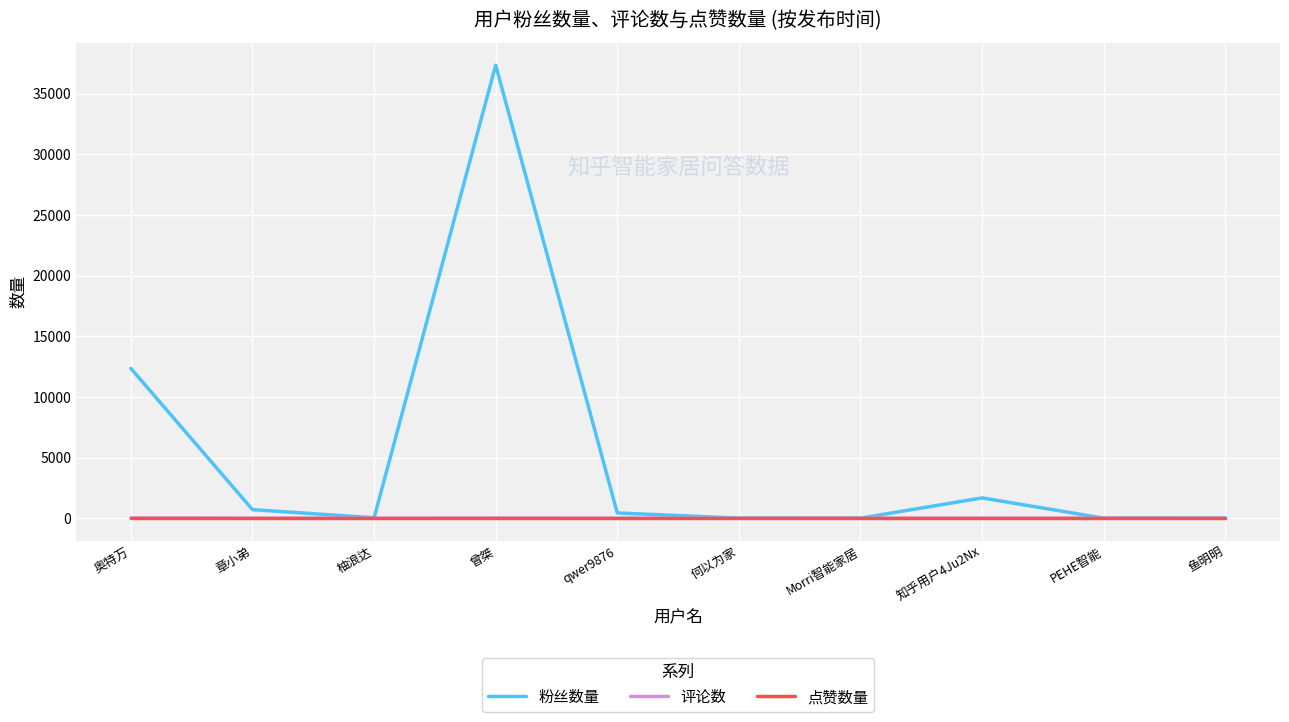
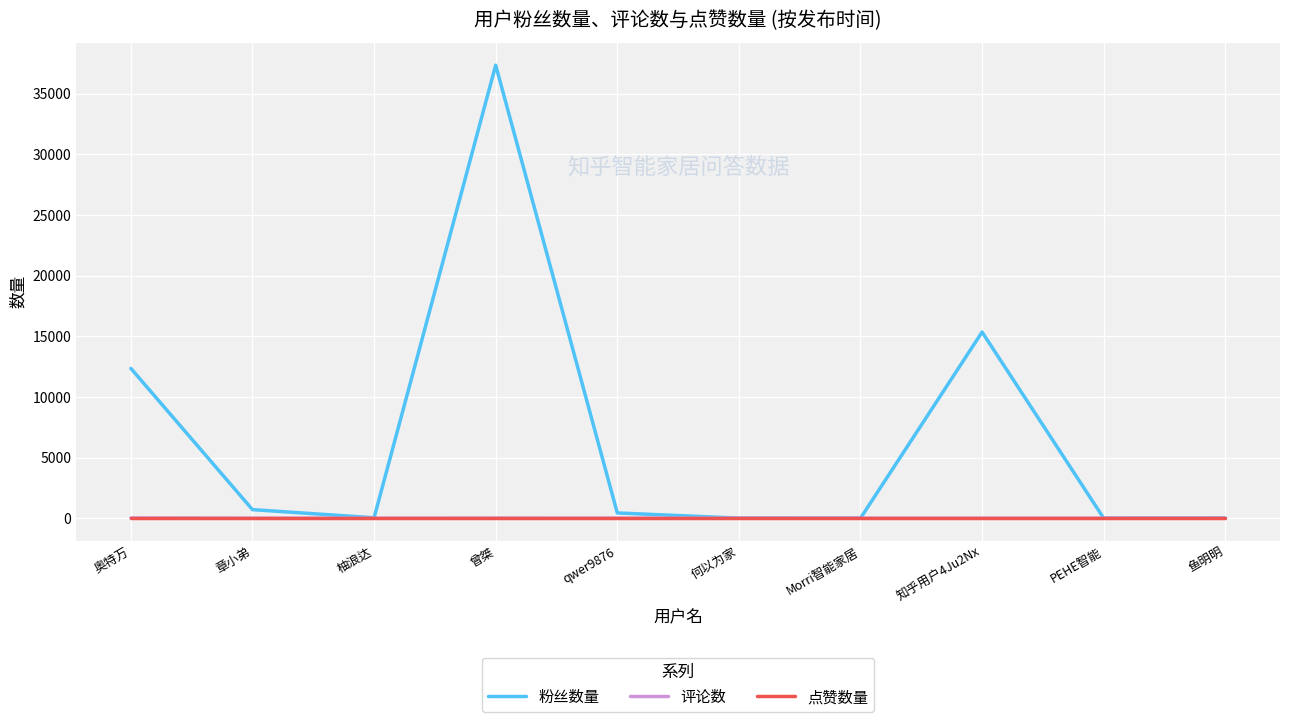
粉丝数量, 知乎用户4Ju2Nx: 1700 -> 15300
